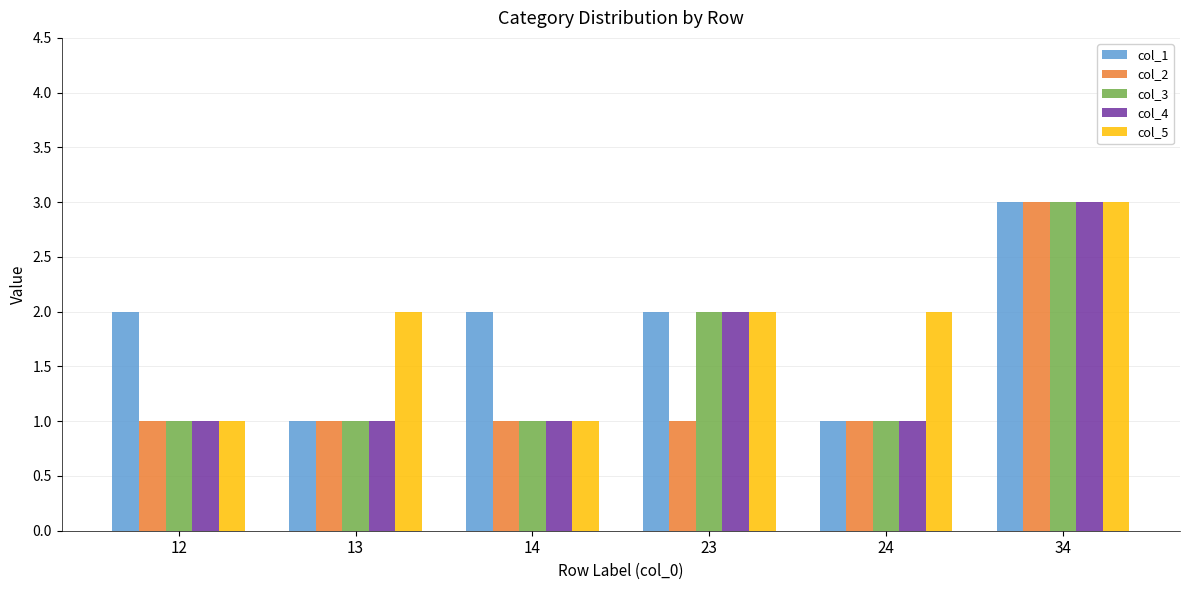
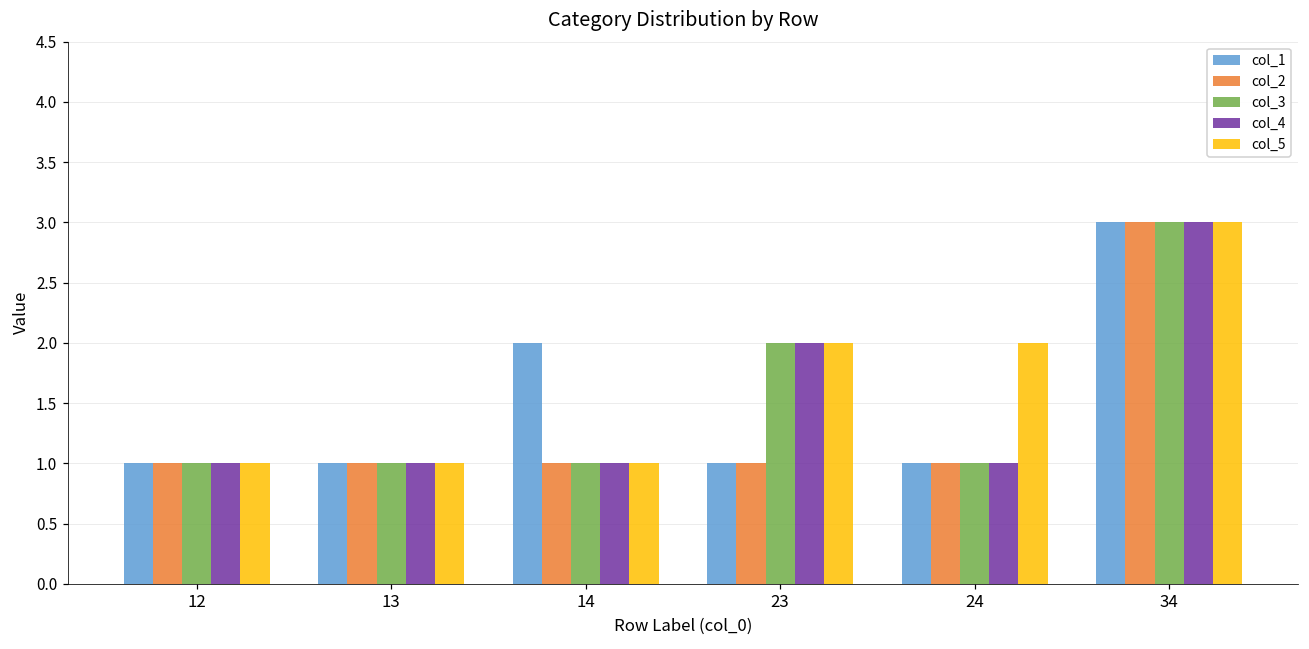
col_1, 12: 2 -> 1
col_5, 13: 2 -> 1
col_1, 23: 2 -> 1
